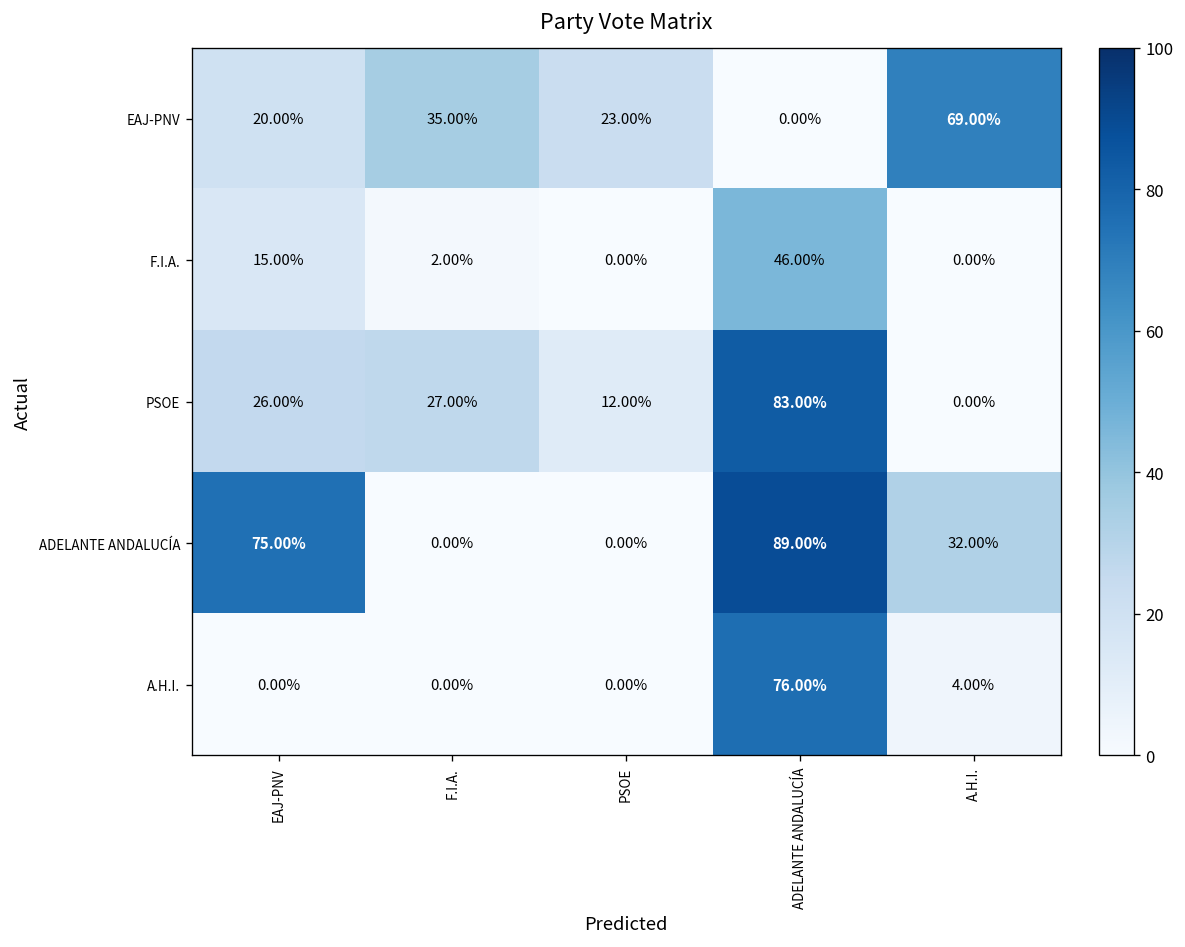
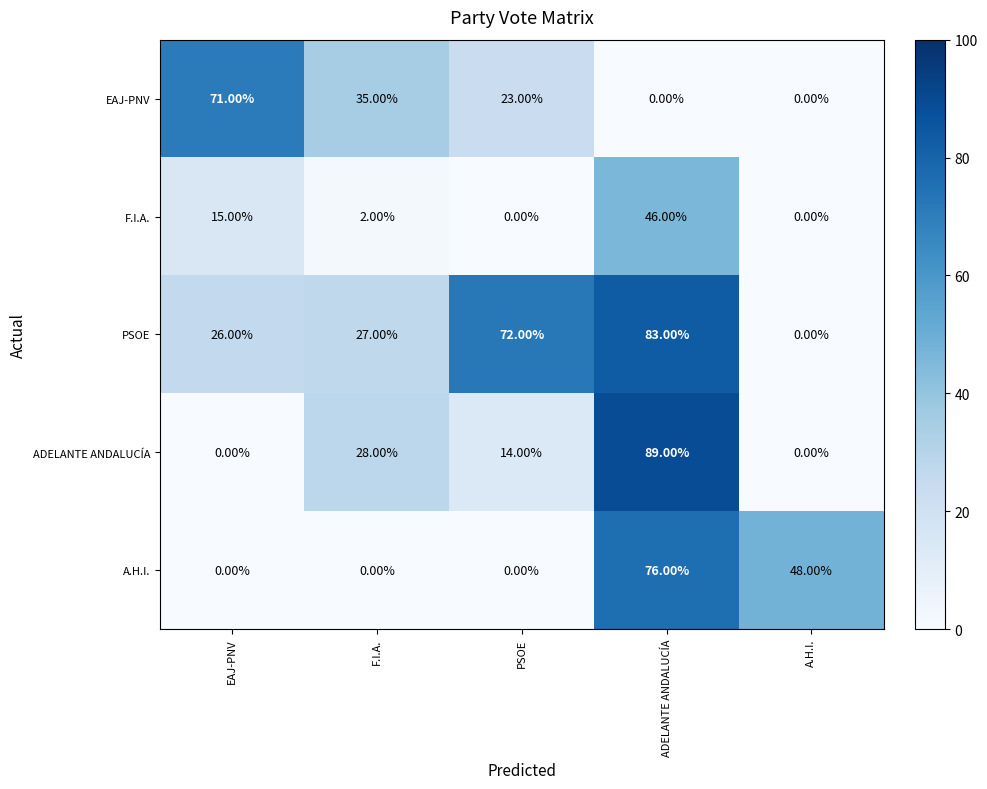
EAJ-PNV, EAJ-PNV: 20.00% -> 71.00%
EAJ-PNV, A.H.I.: 69.00% -> 0.00%
PSOE, PSOE: 12.00% -> 72.00%
ADELANTE ANDALUCÍA, EAJ-PNV: 75.00% -> 0.00%
ADELANTE ANDALUCÍA, F.I.A.: 0.00% -> 28.00%
ADELANTE ANDALUCÍA, PSOE: 0.00% -> 14.00%
ADELANTE ANDALUCÍA, A.H.I.: 32.00% -> 0.00%
A.H.I., A.H.I.: 4.00% -> 48.00%
